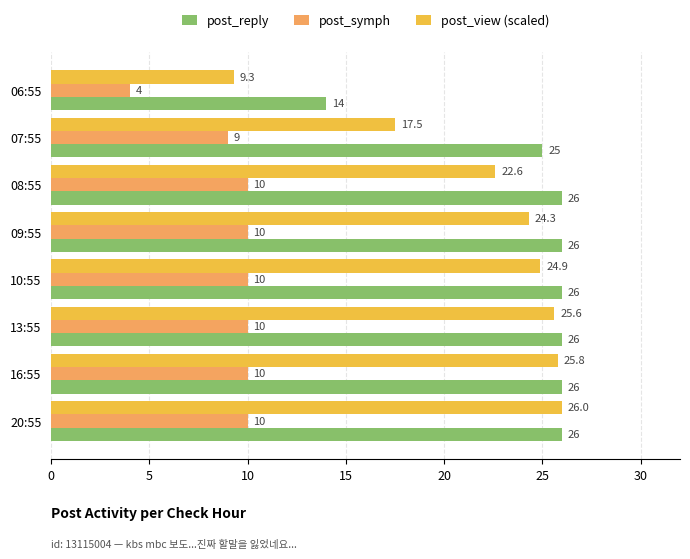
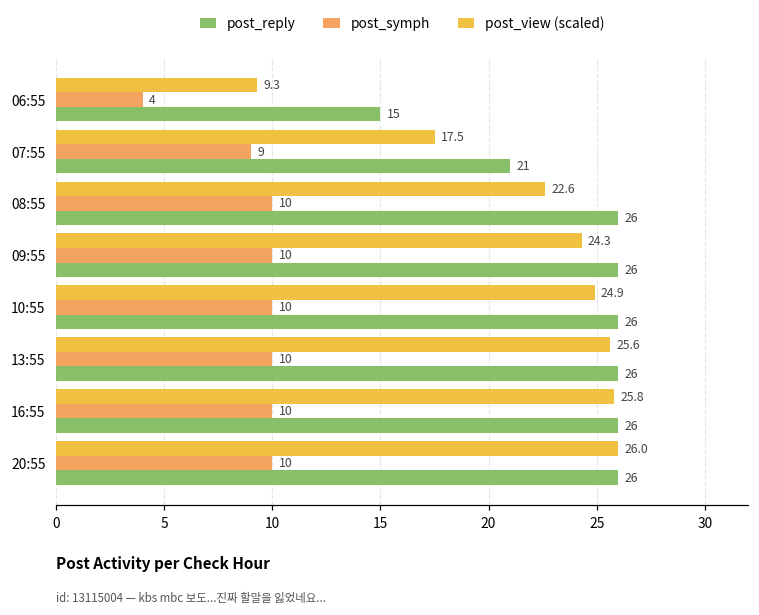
post_reply, 06:55: 14 -> 15
post_reply, 07:55: 25 -> 21
